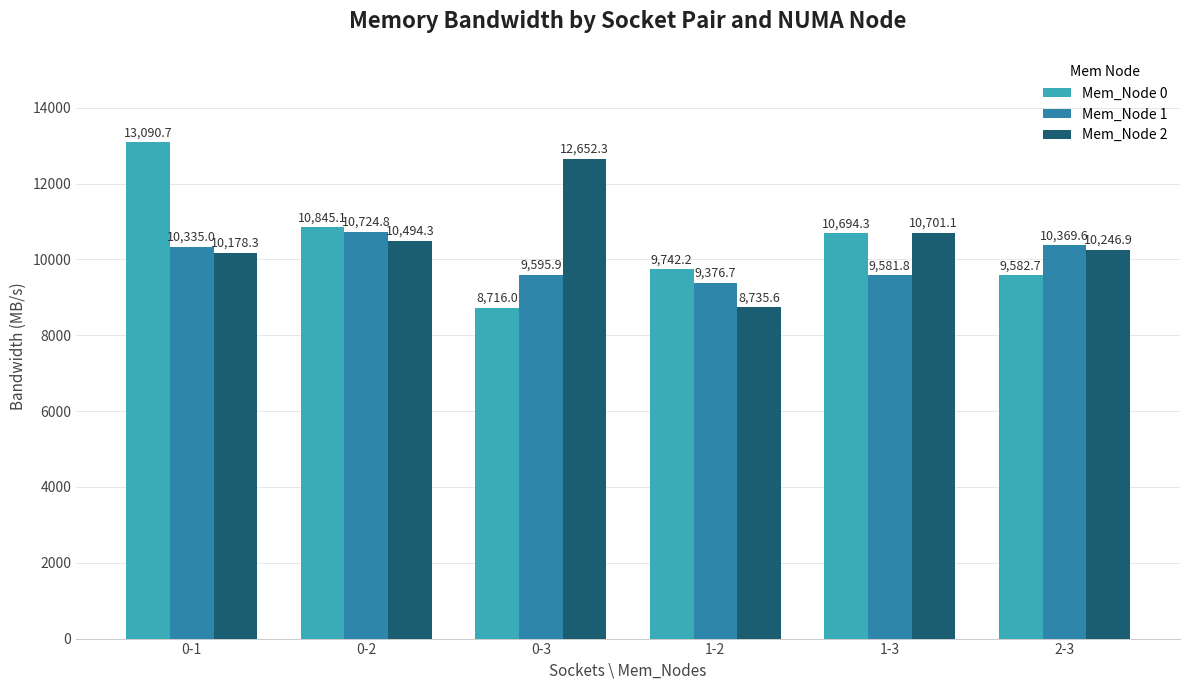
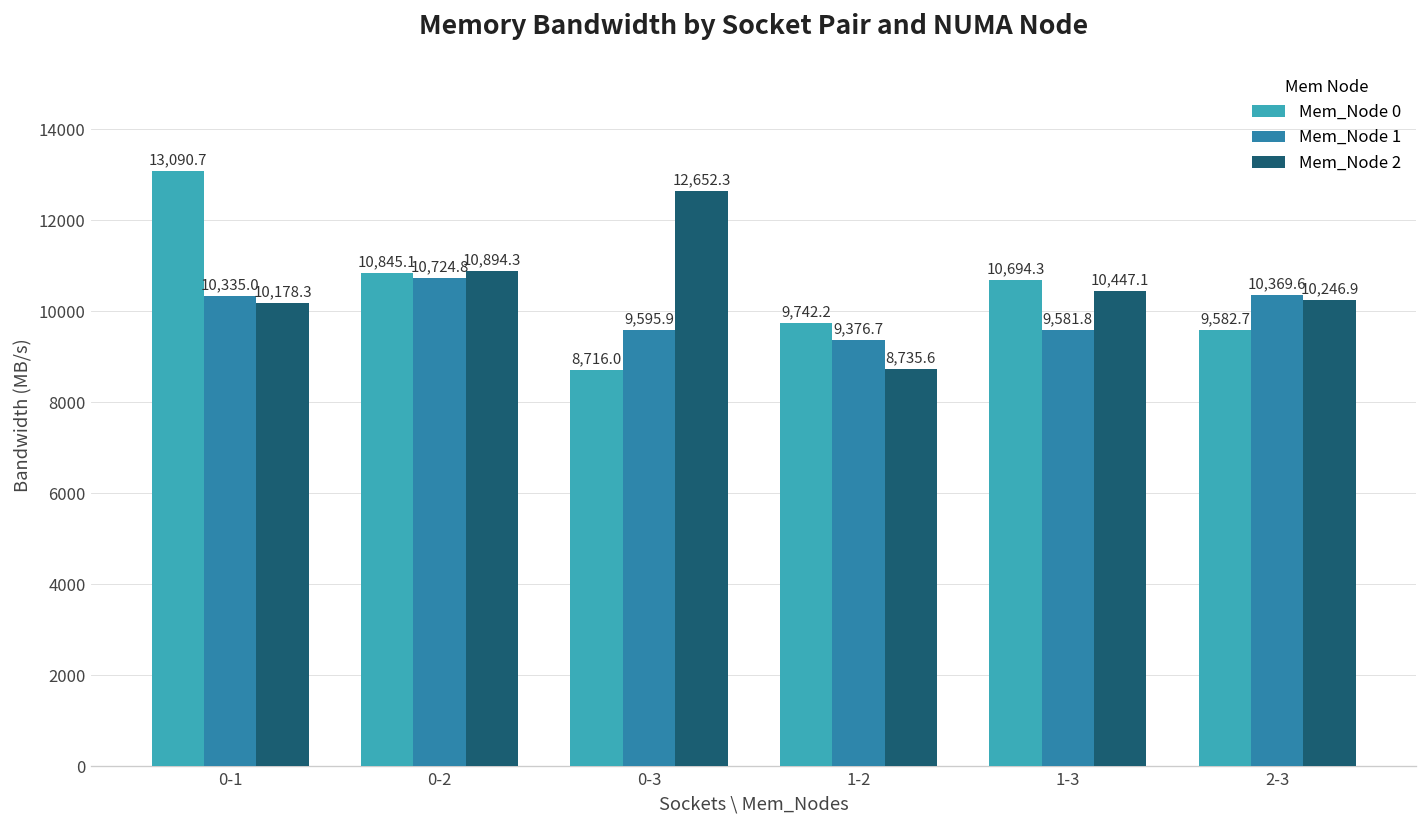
Mem_Node 2, 0-2: 10,494.3 -> 10,894.3
Mem_Node 2, 1-3: 10,701.1 -> 10,447.1
